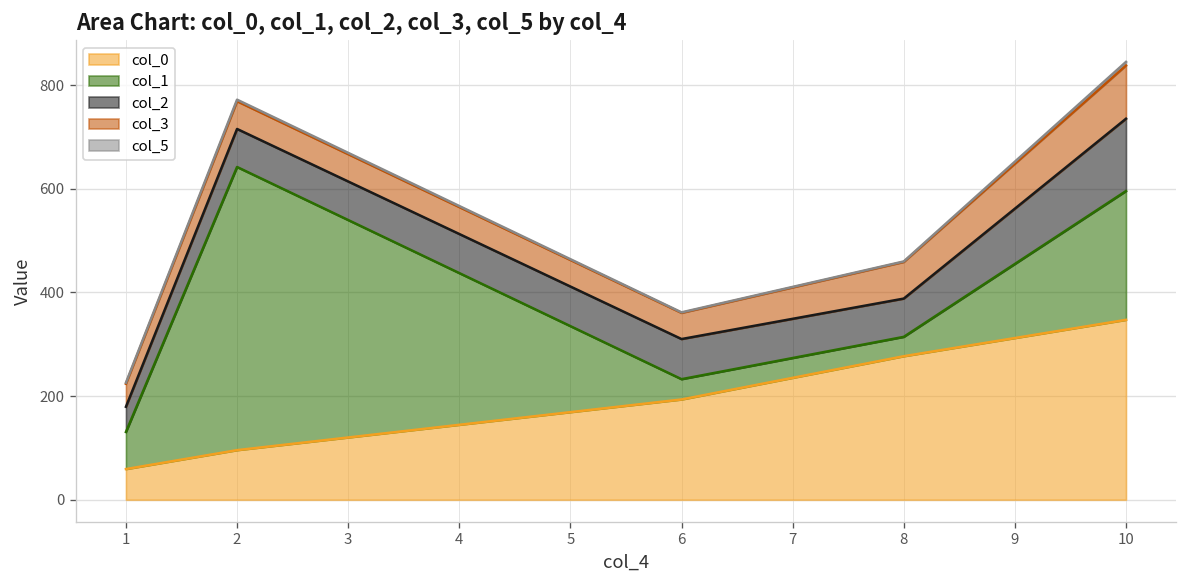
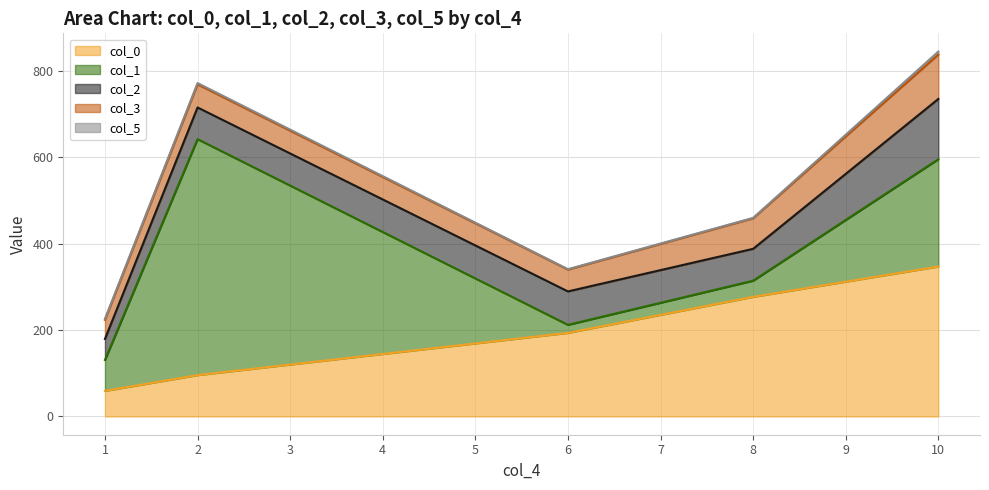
col_1, 6: 40 -> 20
